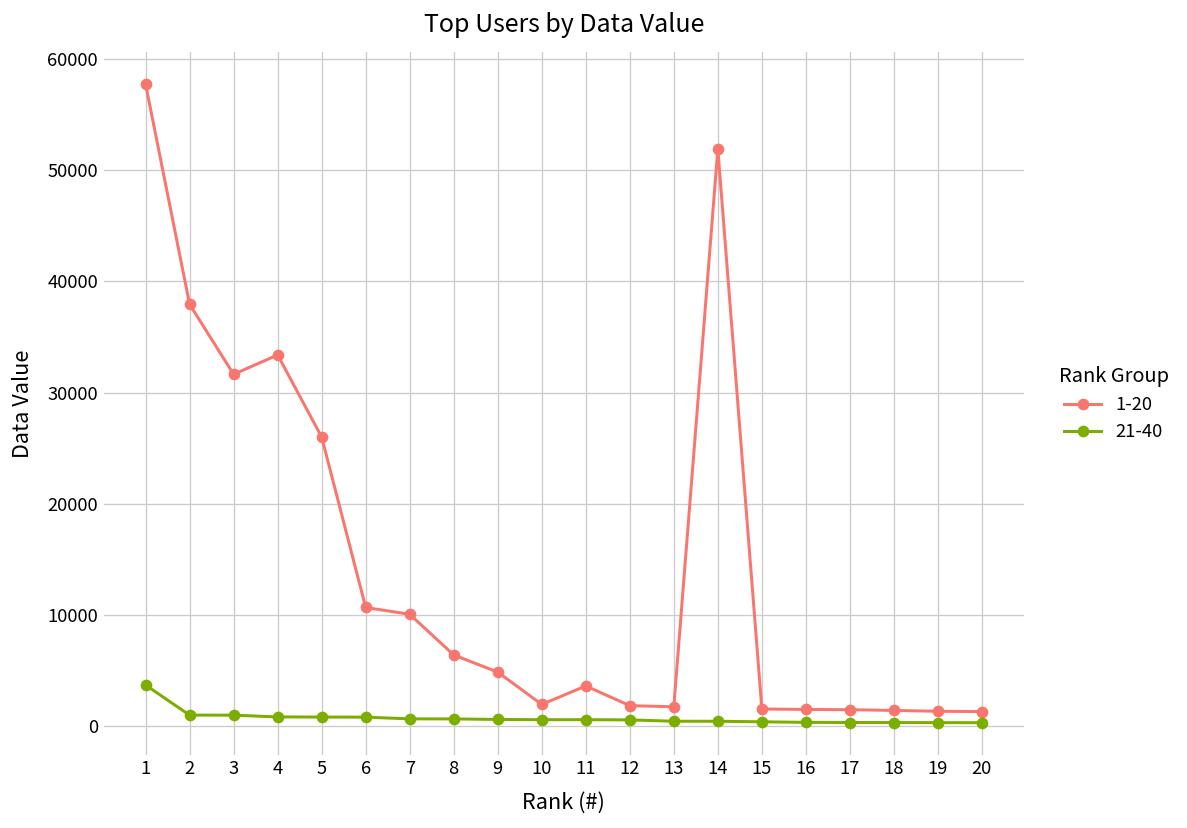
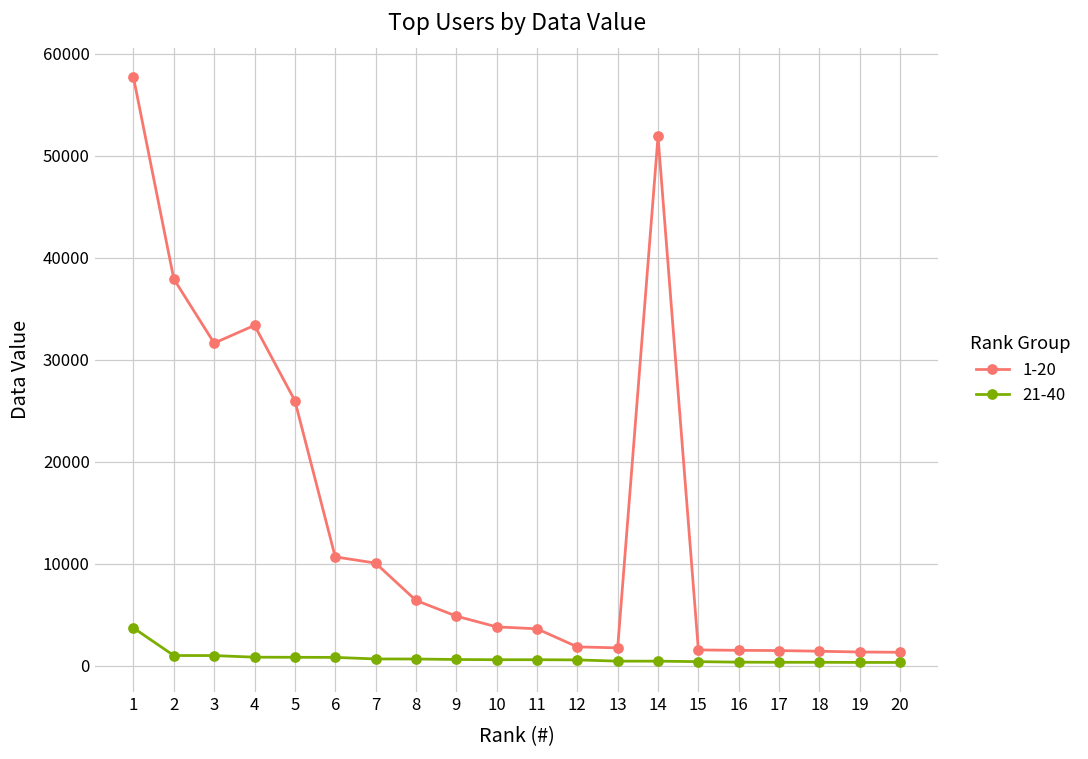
1-20, 10: 2000 -> 4000
